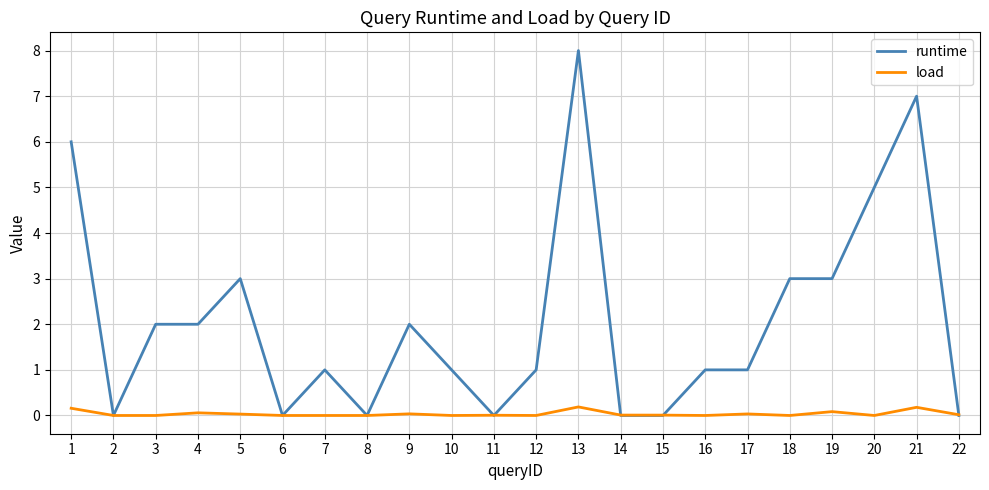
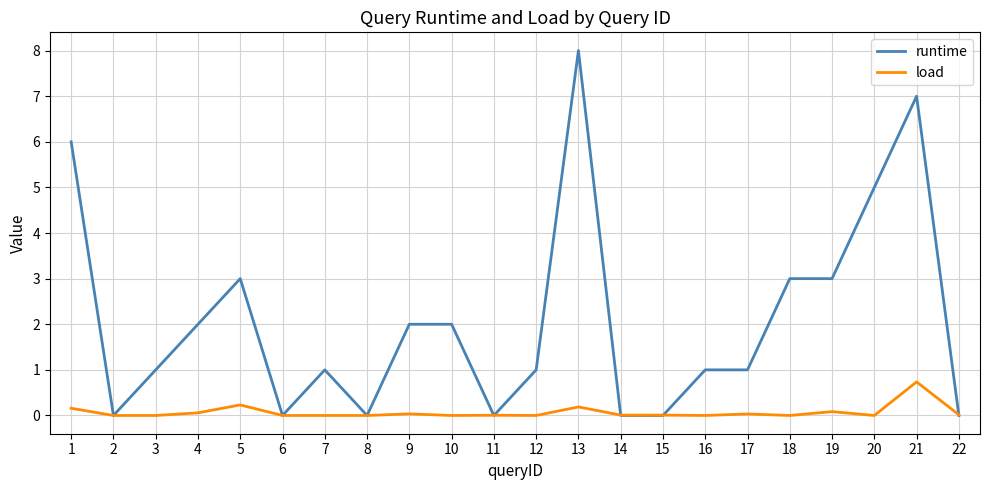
runtime, 3: 2 -> 1
load, 5: 0.0 -> 0.2
runtime, 10: 1 -> 2
load, 21: 0.2 -> 0.7
